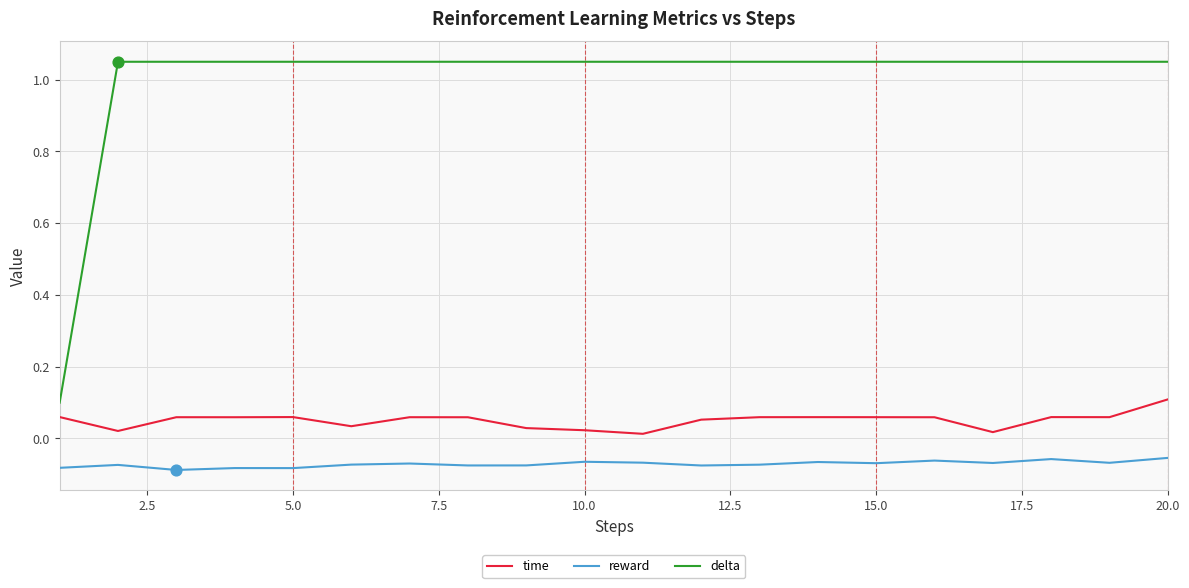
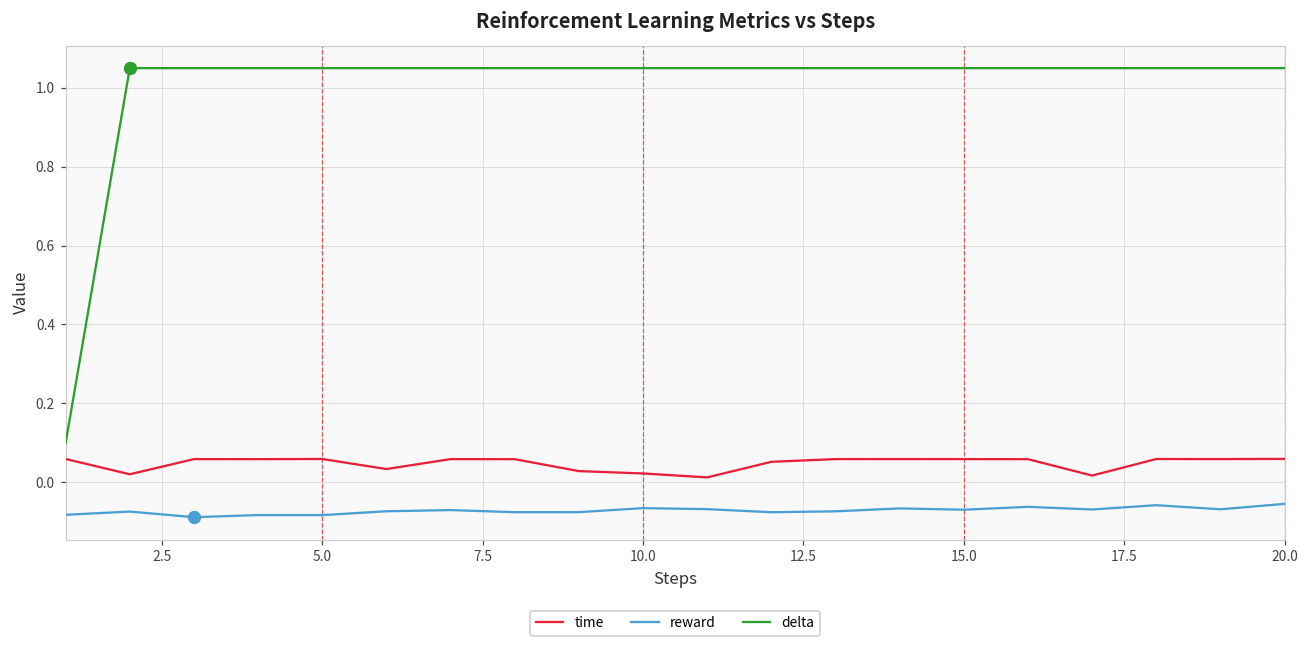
time, 20.0: 0.11 -> 0.06
